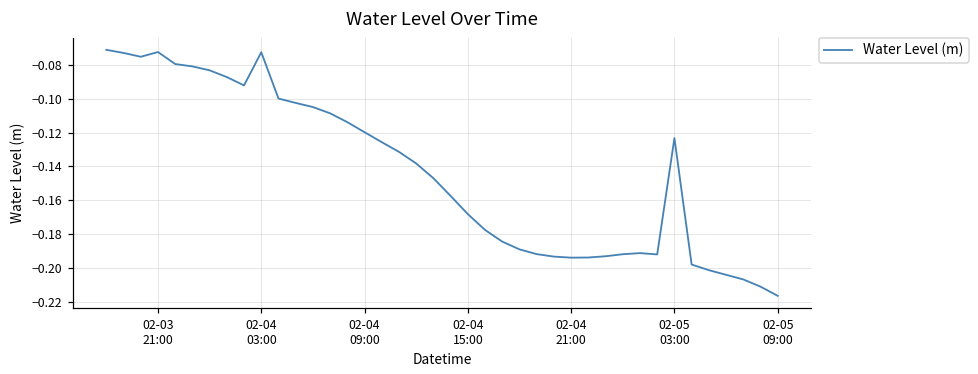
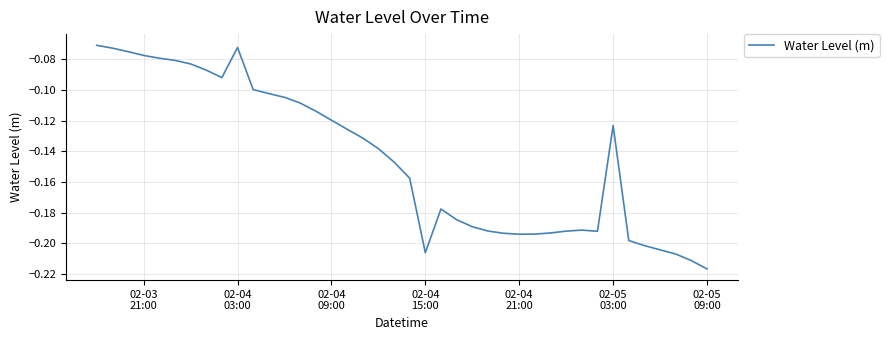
02-03 21:00: -0.072 -> -0.078
02-04 15:00: -0.168 -> -0.206
